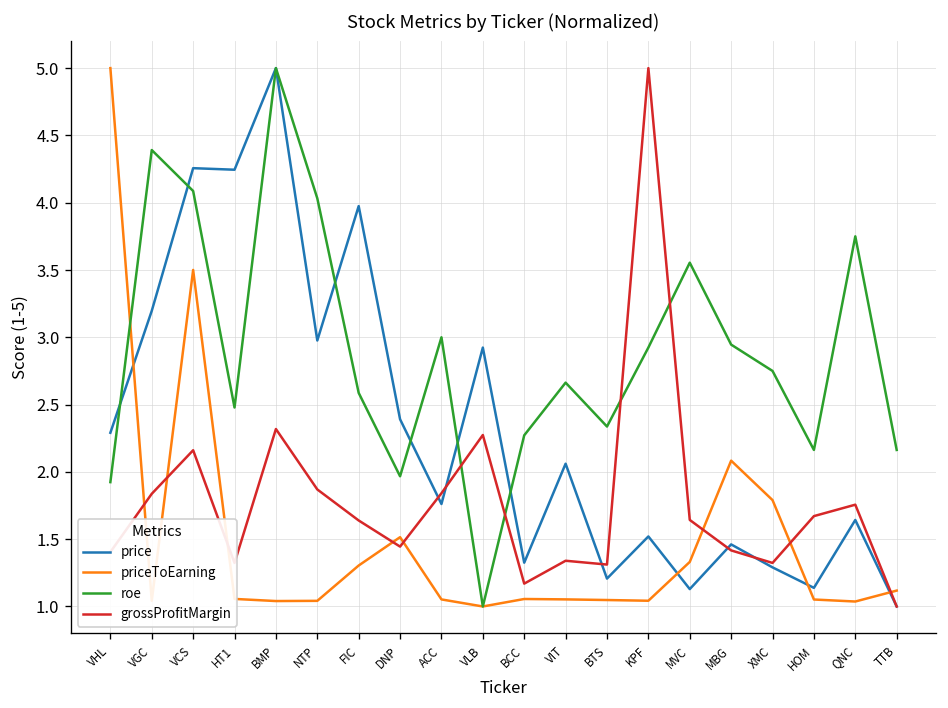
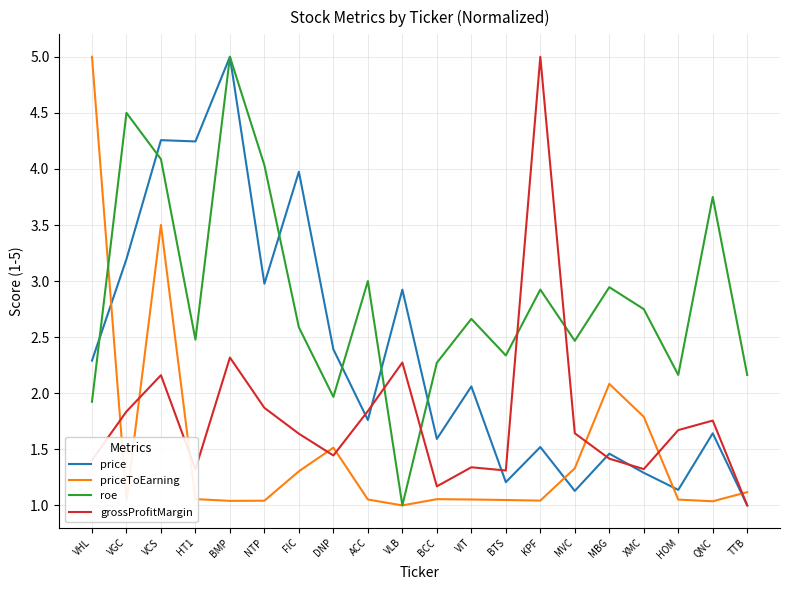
roe, VGC: 4.39 -> 4.50
price, BCC: 1.33 -> 1.59
roe, MVC: 3.55 -> 2.47
